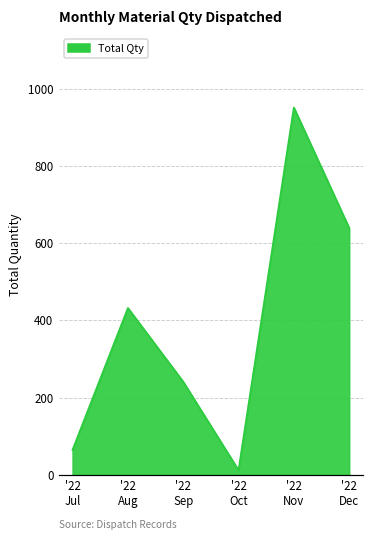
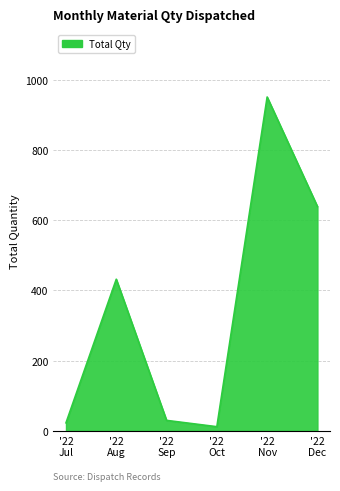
'22 Jul: 70 -> 20
'22 Sep: 240 -> 30
